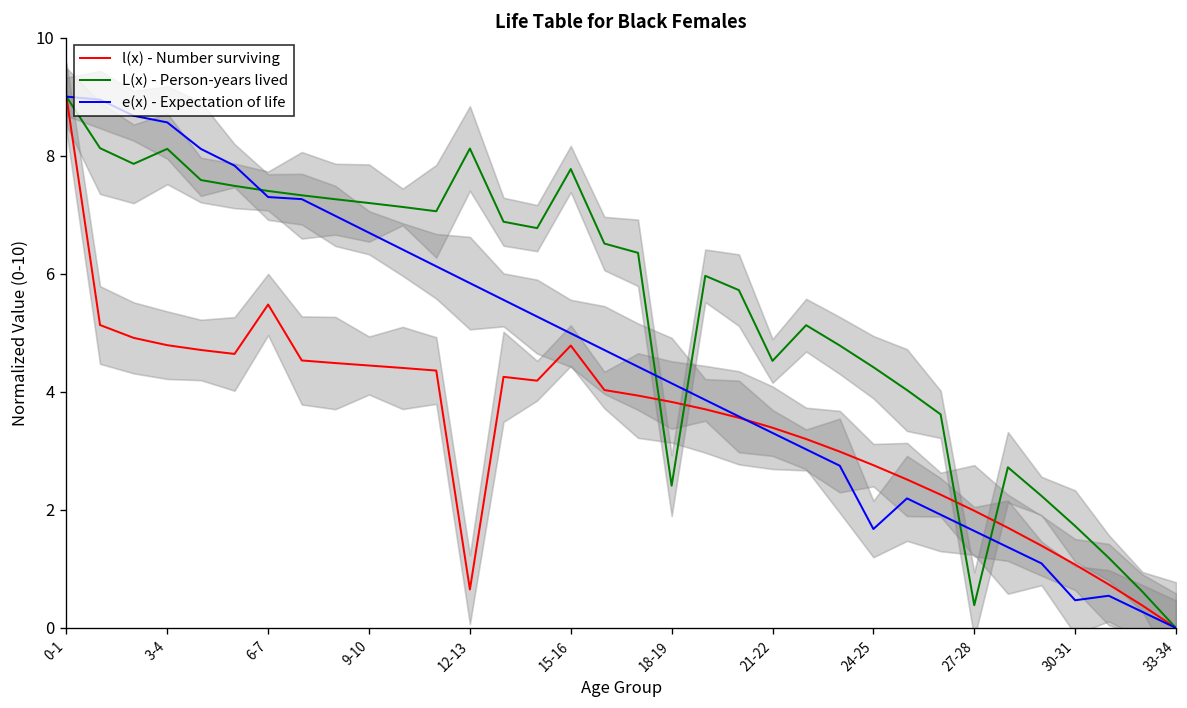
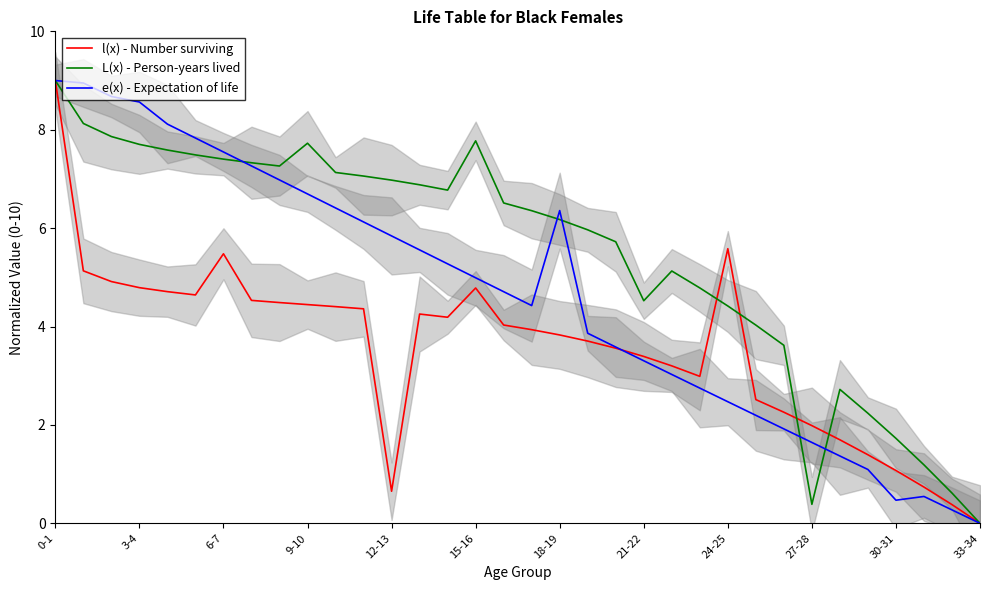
L(x) - Person-years lived, 3-4: 8.1 -> 7.7
e(x) - Expectation of life, 6-7: 7.3 -> 7.5
L(x) - Person-years lived, 9-10: 7.2 -> 7.7
L(x) - Person-years lived, 12-13: 8.1 -> 7.0
L(x) - Person-years lived, 18-19: 2.4 -> 6.2
e(x) - Expectation of life, 18-19: 4.1 -> 6.4
l(x) - Number surviving, 24-25: 2.8 -> 5.6
e(x) - Expectation of life, 24-25: 1.7 -> 2.5
